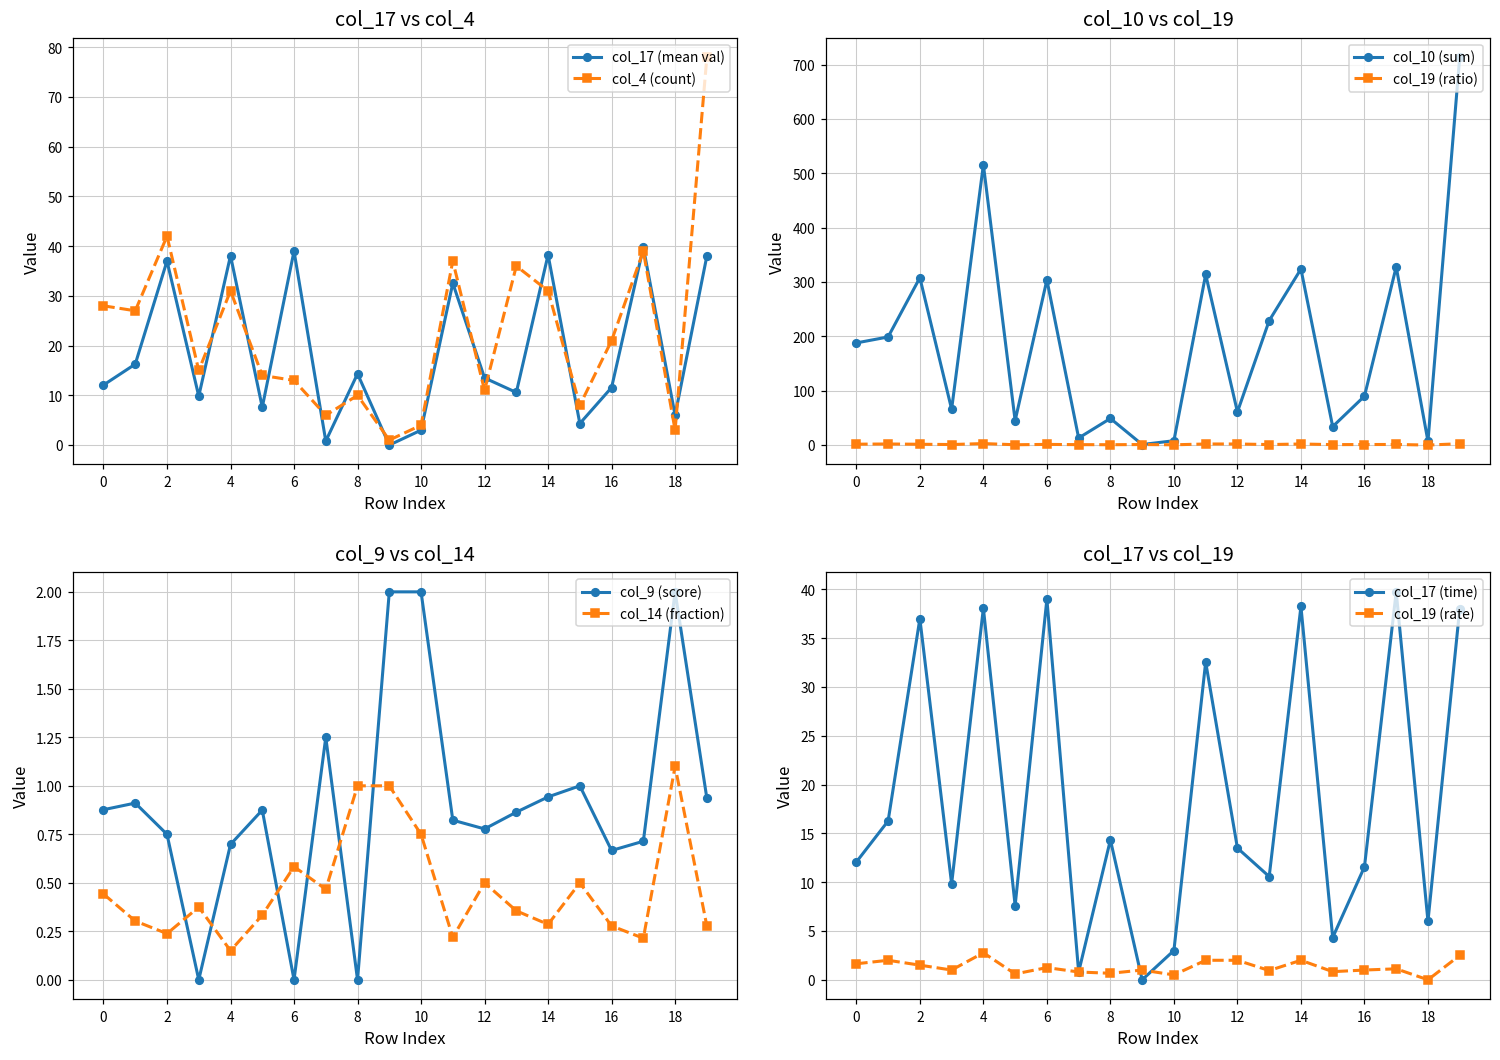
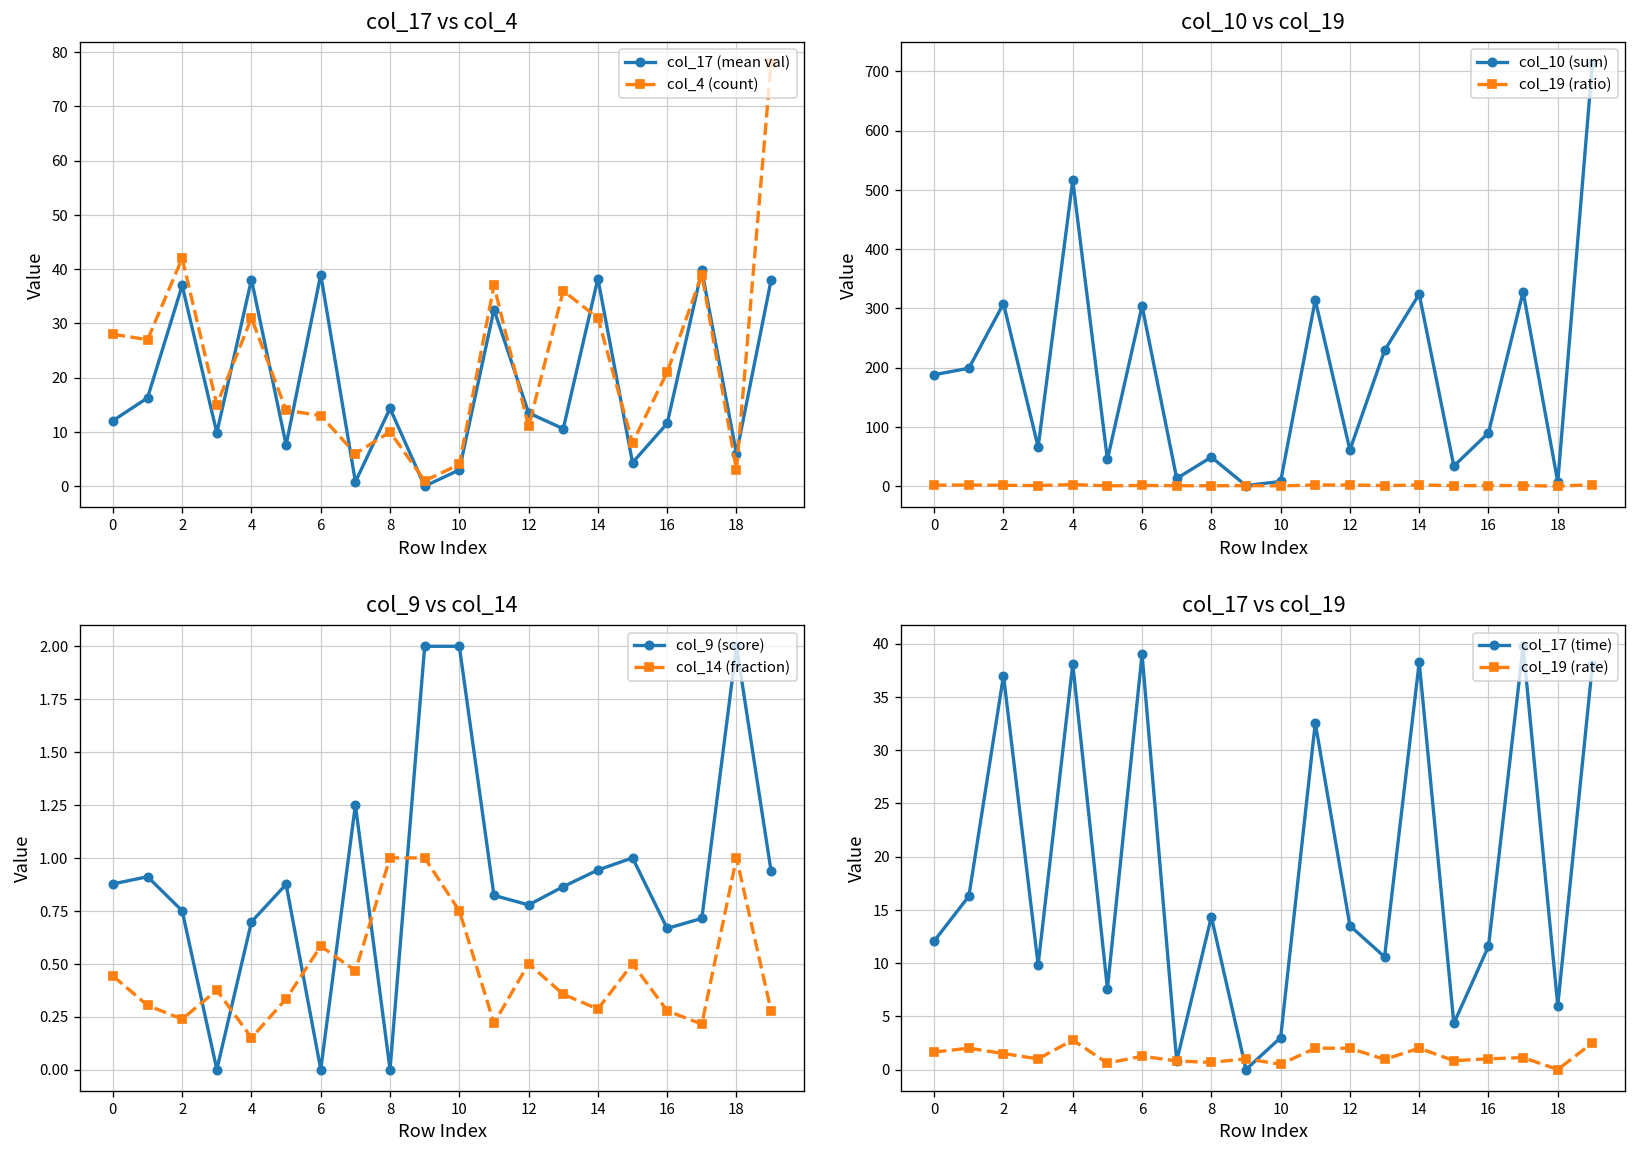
col_9 vs col_14, col_14 (fraction), 18: 1.1 -> 1.0
